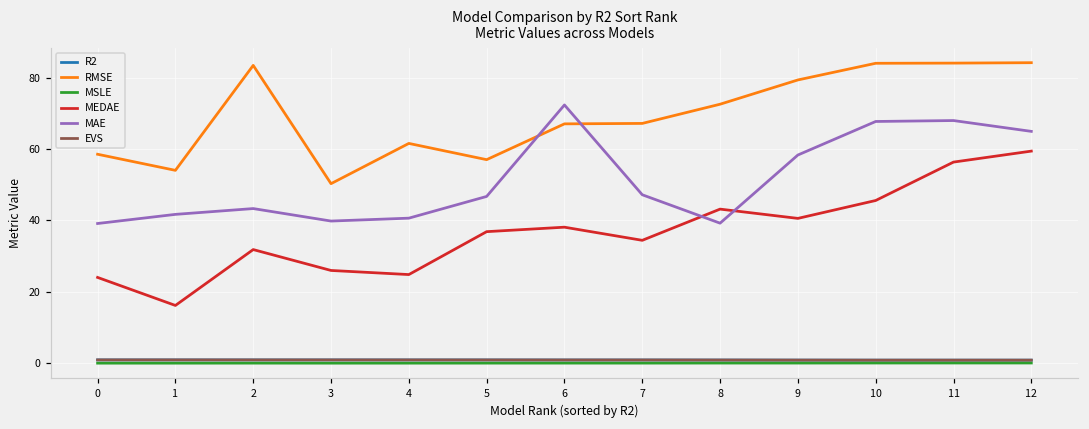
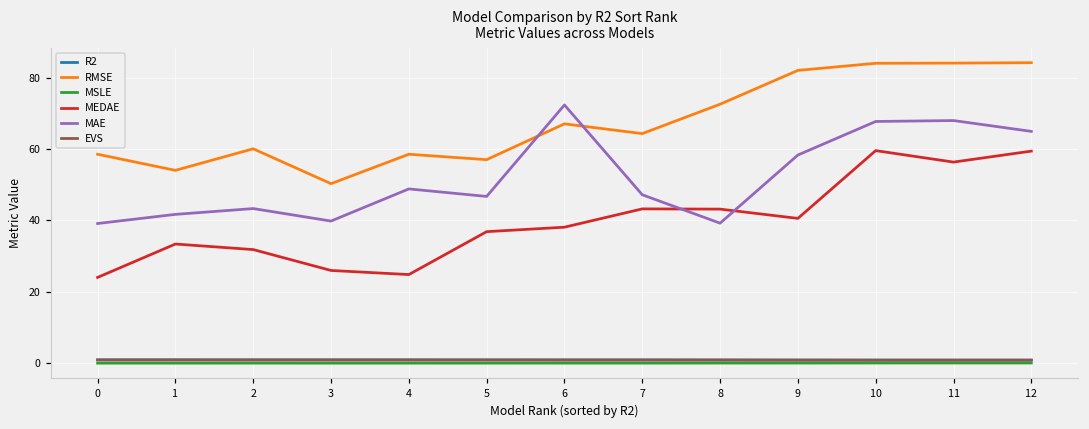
MEDAE, 1: 16 -> 33
RMSE, 2: 83 -> 60
RMSE, 4: 62 -> 59
MAE, 4: 41 -> 49
RMSE, 7: 67 -> 64
MEDAE, 7: 34 -> 43
RMSE, 9: 79 -> 82
MEDAE, 10: 46 -> 60
